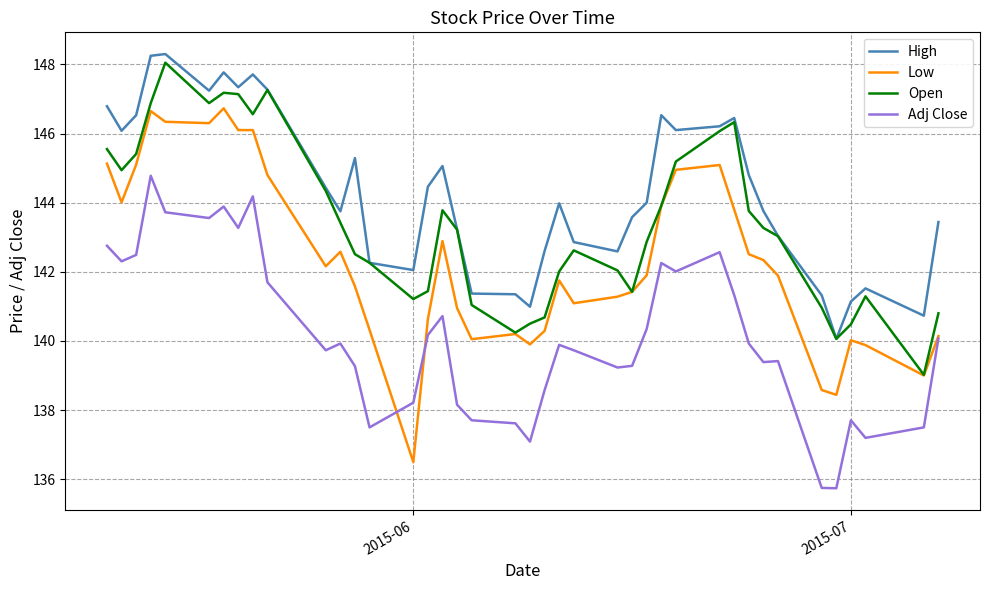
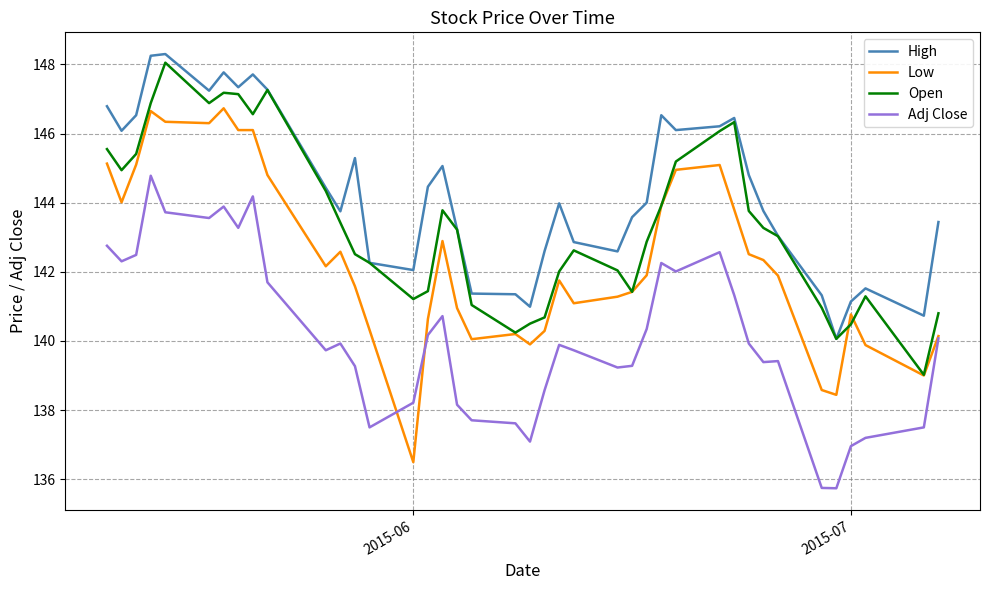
Low, 2015-07: 140.0 -> 140.8
Adj Close, 2015-07: 137.7 -> 137.0
